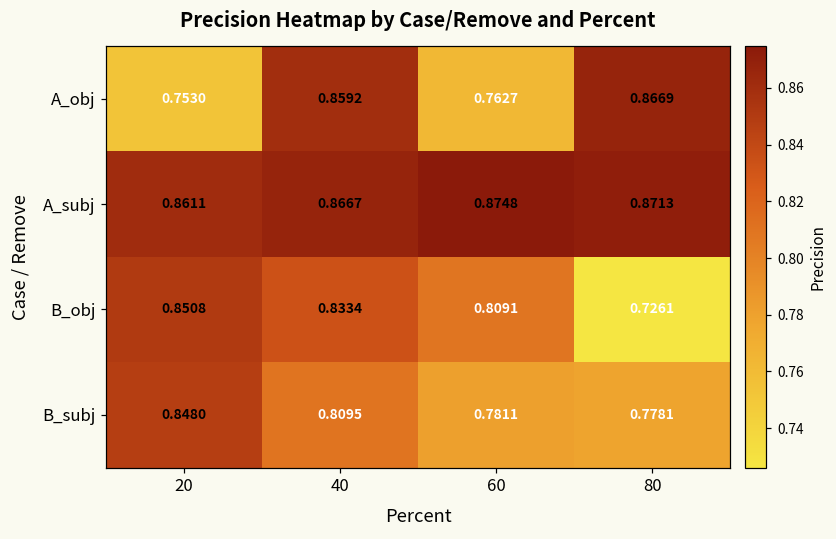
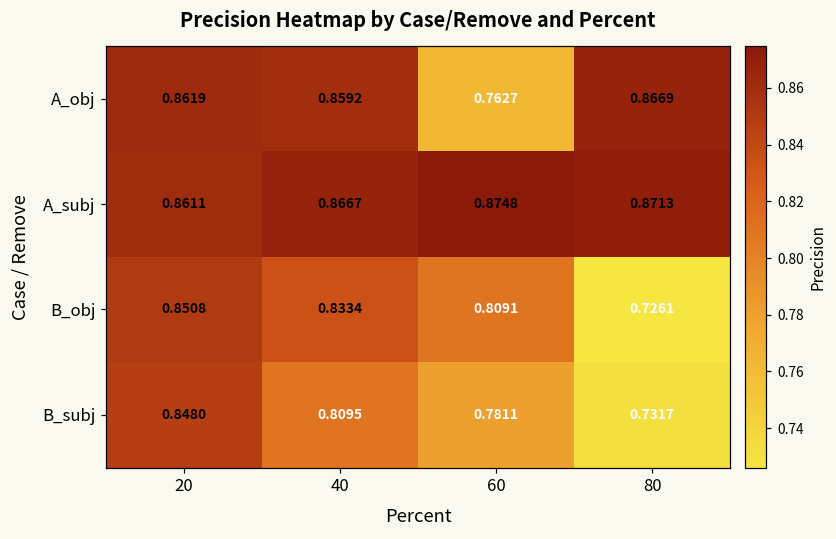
A_obj, 20: 0.7530 -> 0.8619
B_subj, 80: 0.7781 -> 0.7317
